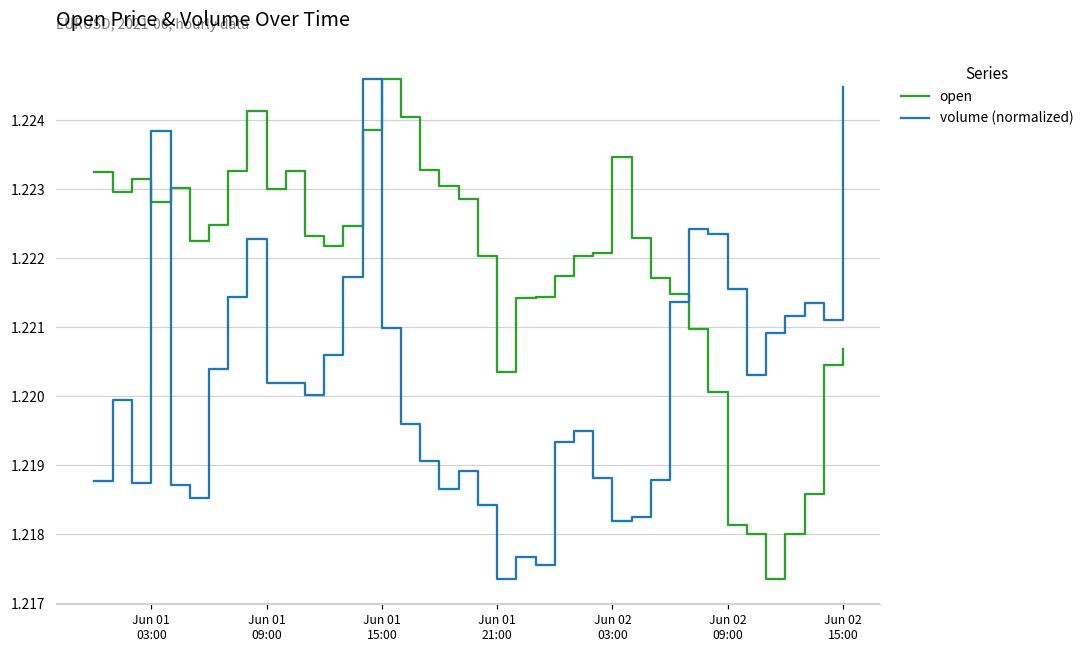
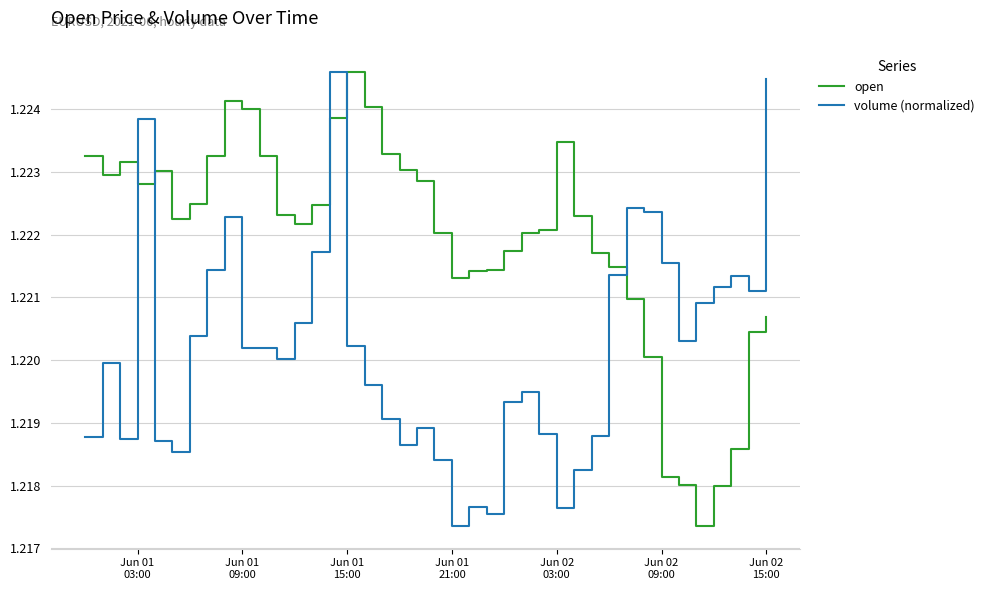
open, Jun 01 09:00: 1.223 -> 1.224
volume (normalized), Jun 01 15:00: 1.2210 -> 1.2202
open, Jun 01 21:00: 1.2203 -> 1.2213
volume (normalized), Jun 02 03:00: 1.2182 -> 1.2176
